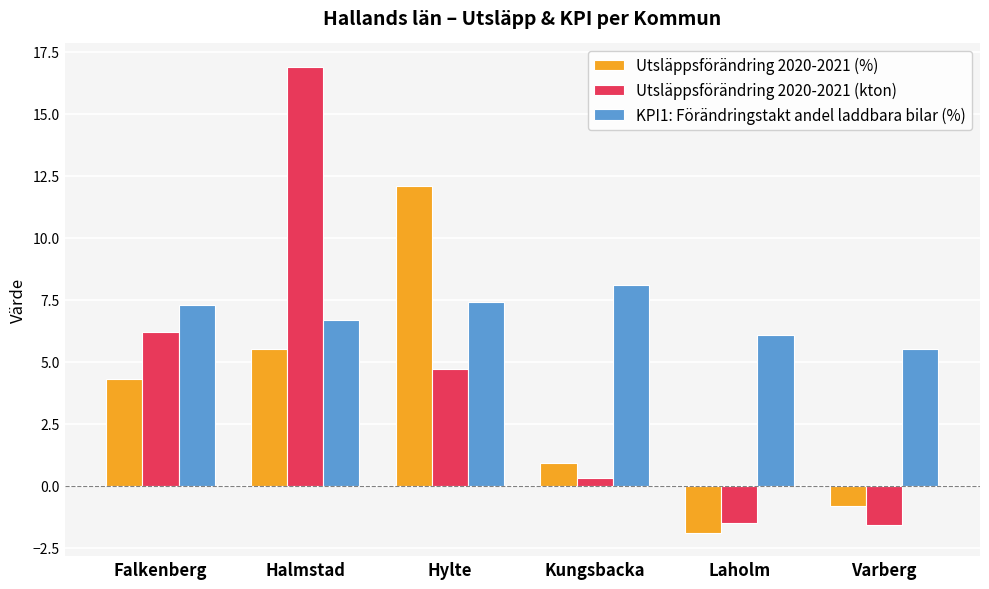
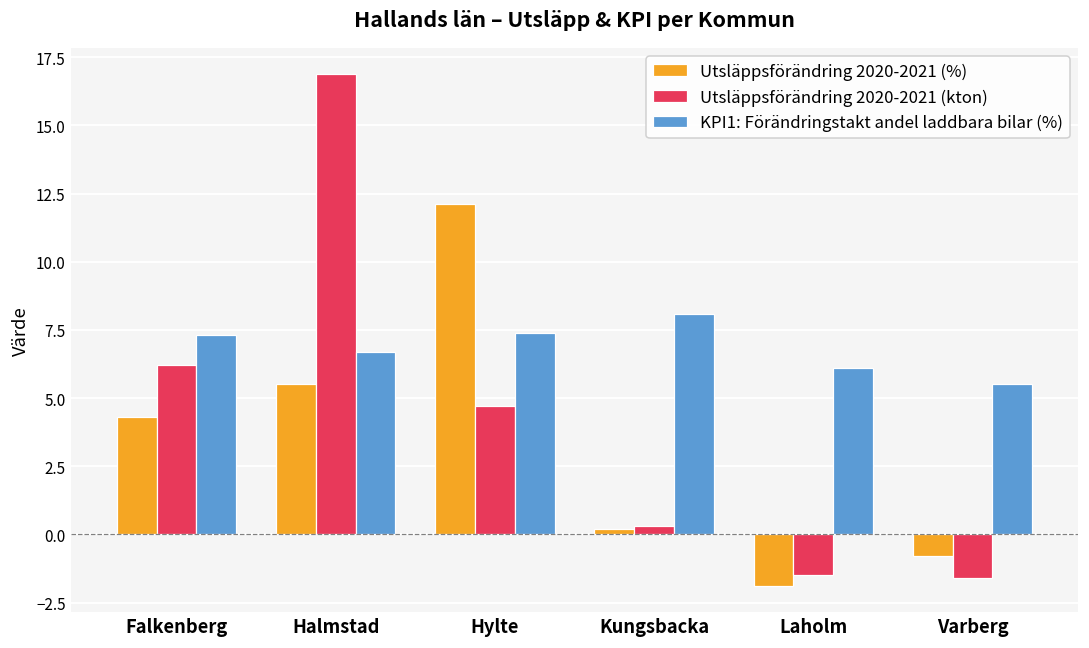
Utsläppsförändring 2020-2021 (%), Kungsbacka: 0.9 -> 0.2
